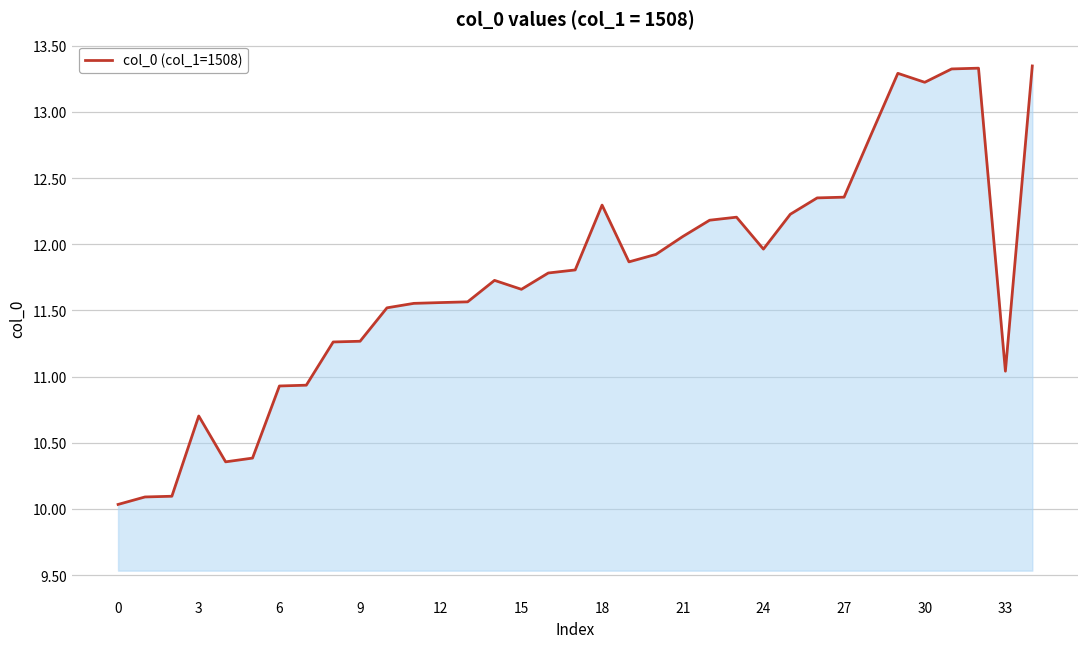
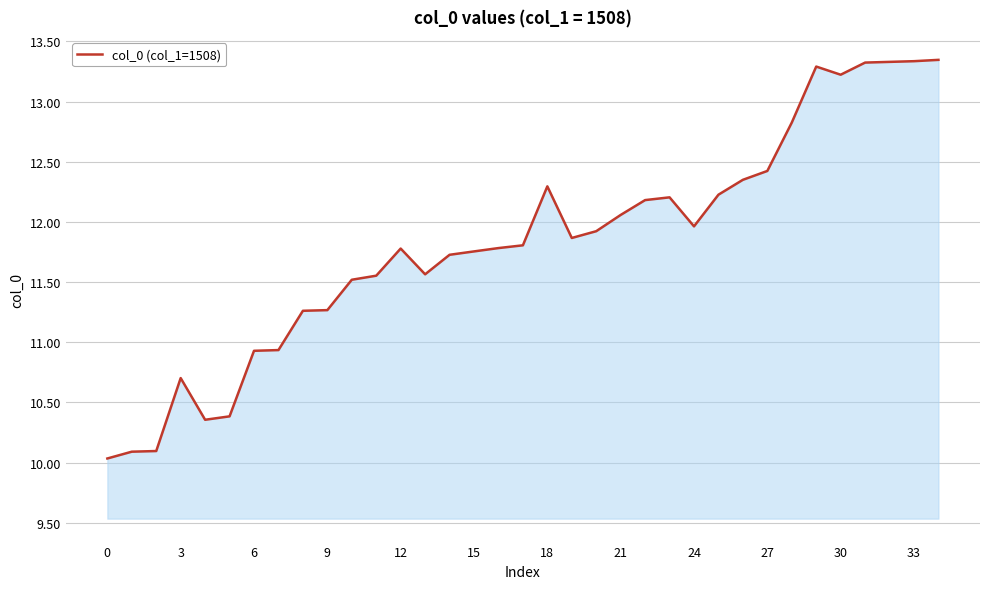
12: 11.56 -> 11.78
15: 11.66 -> 11.75
27: 12.36 -> 12.42
33: 11.04 -> 13.34
